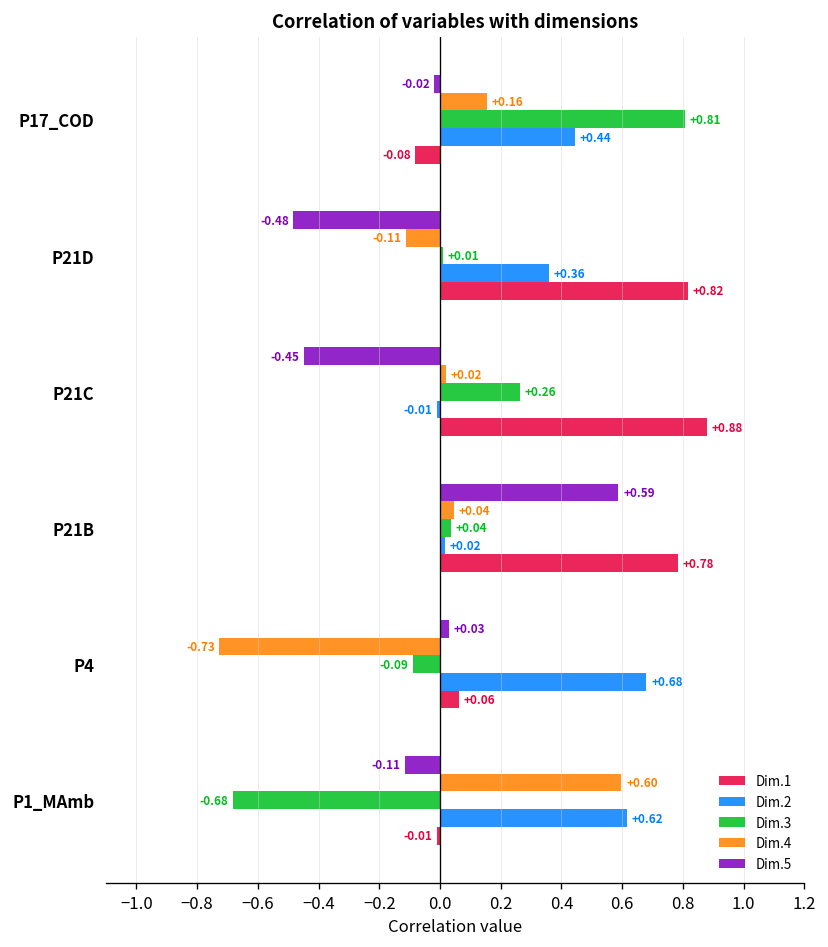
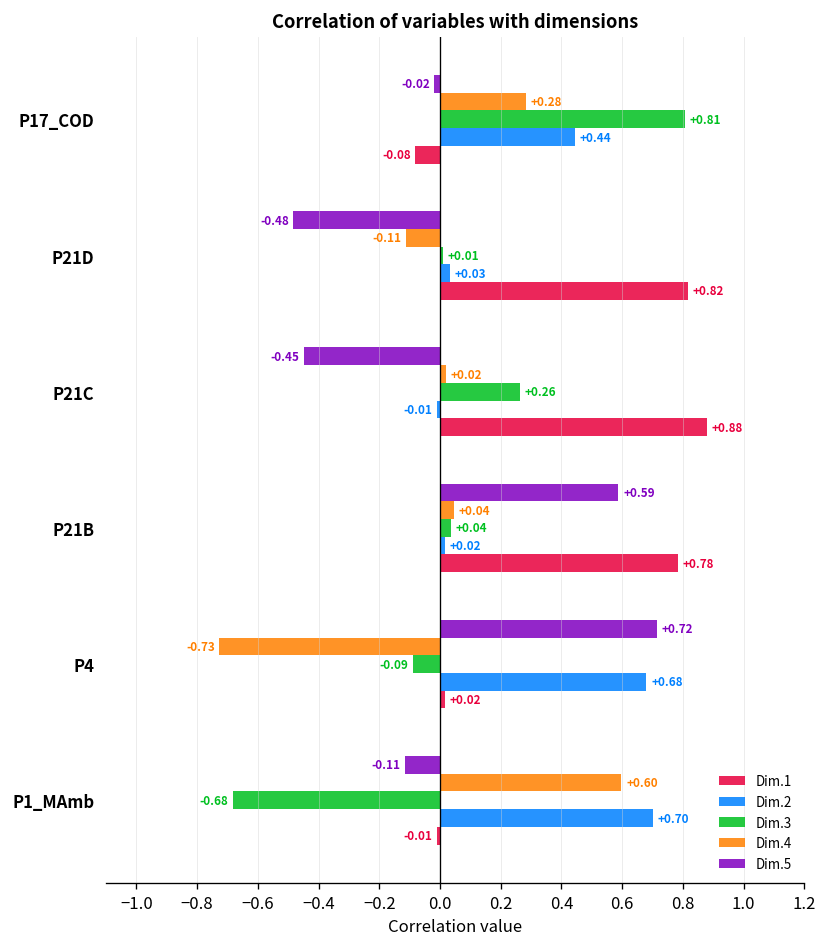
Dim.4, P17_COD: +0.16 -> +0.28
Dim.2, P21D: +0.36 -> +0.03
Dim.5, P4: +0.03 -> +0.72
Dim.1, P4: +0.06 -> +0.02
Dim.2, P1_MAmb: +0.62 -> +0.70
